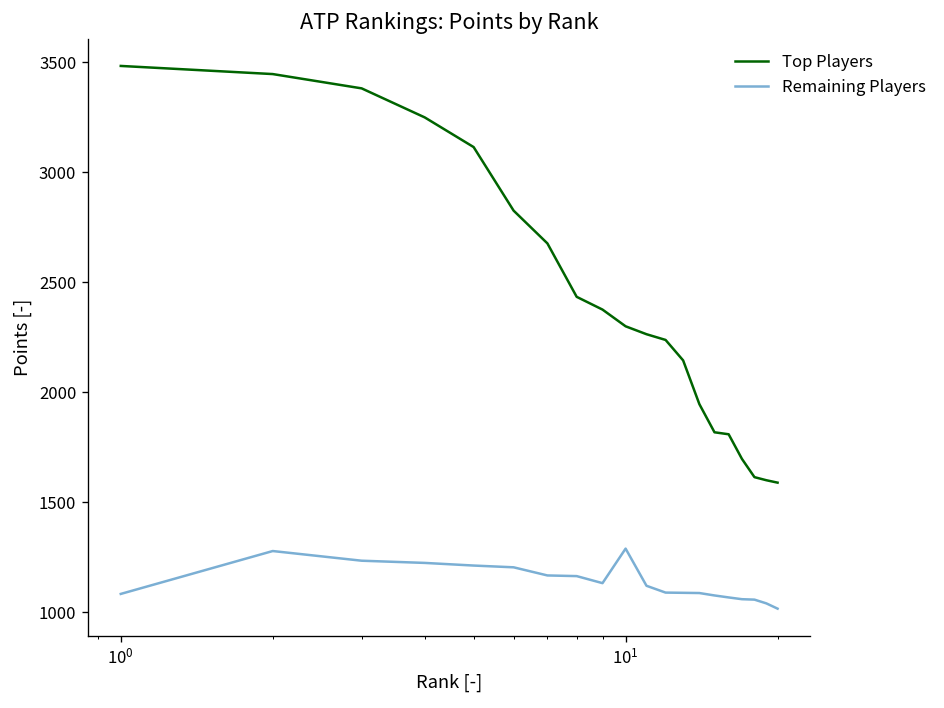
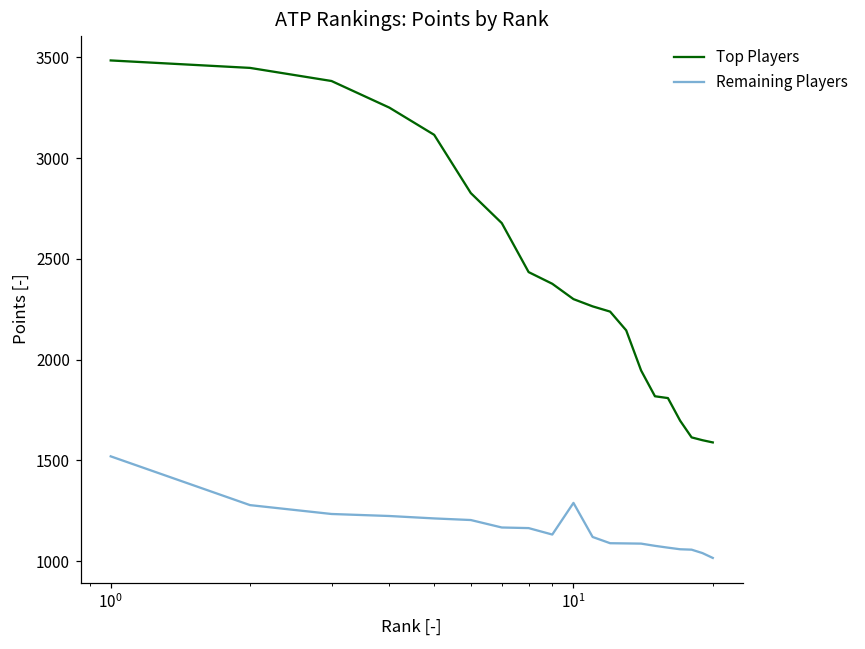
Remaining Players, 10^0: 1080 -> 1520
